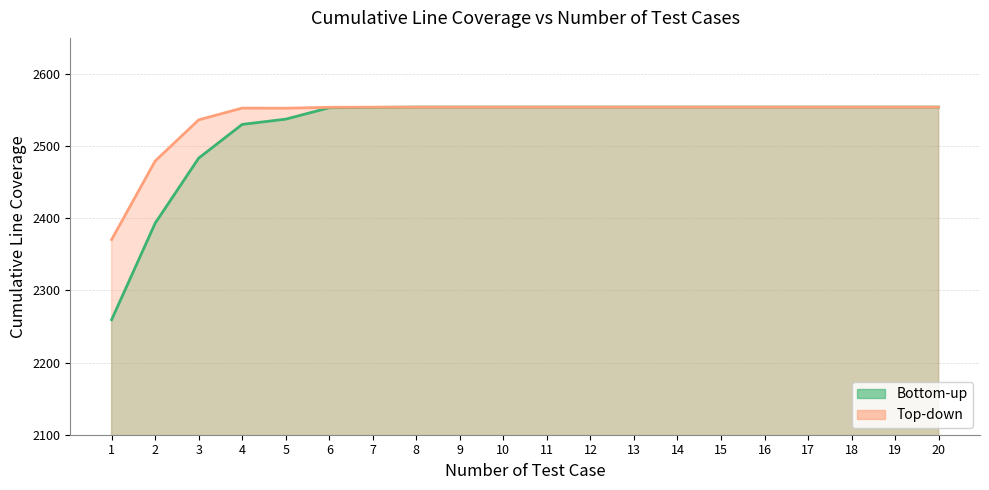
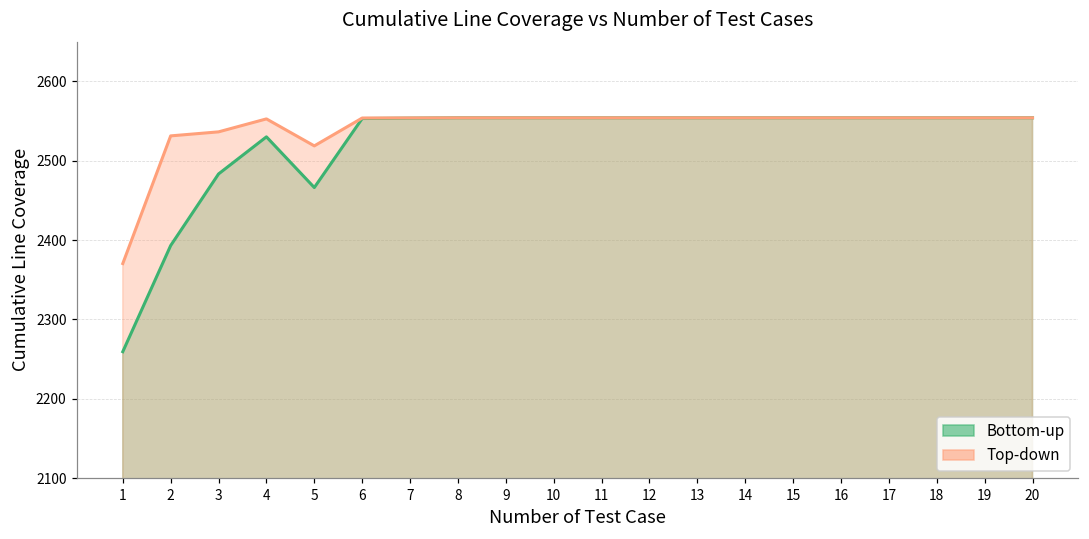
Top-down, 2: 2480 -> 2530
Bottom-up, 5: 2540 -> 2470
Top-down, 5: 2550 -> 2520
